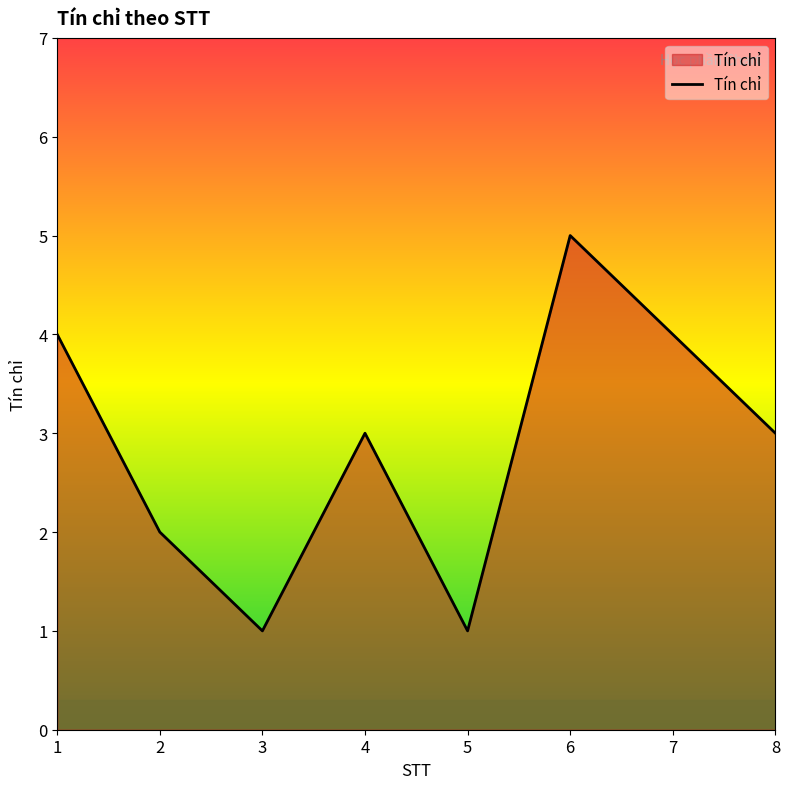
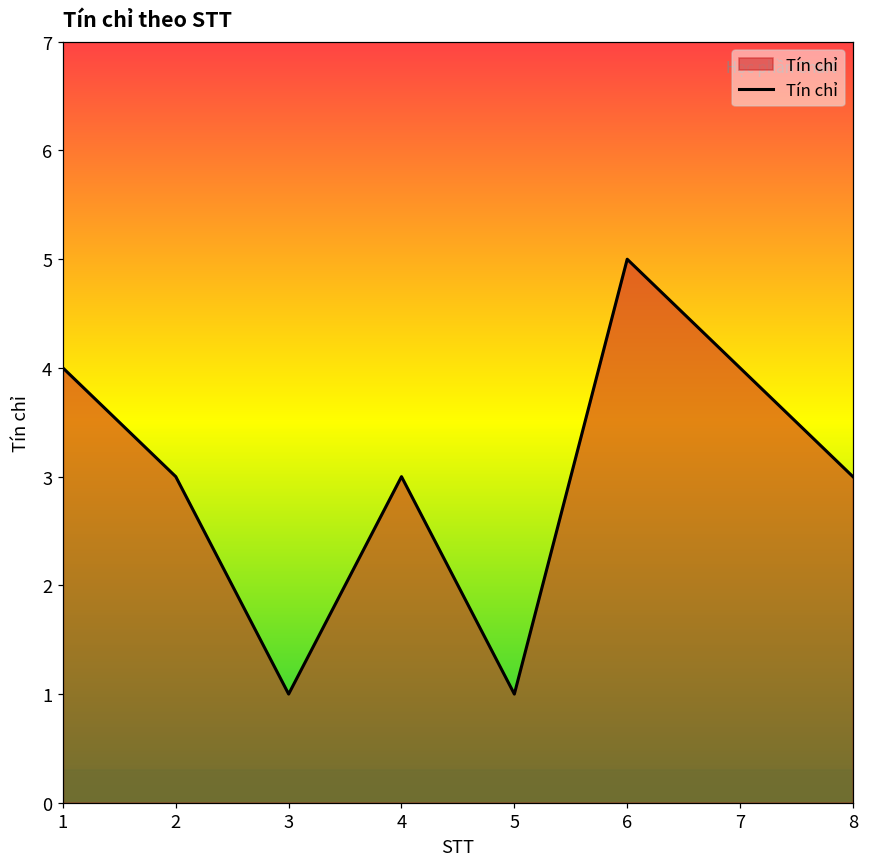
2: 2 -> 3
